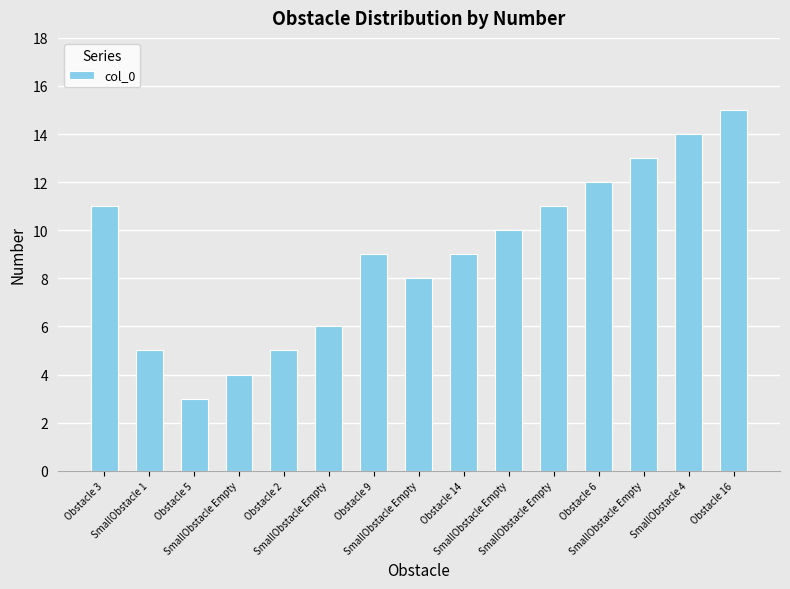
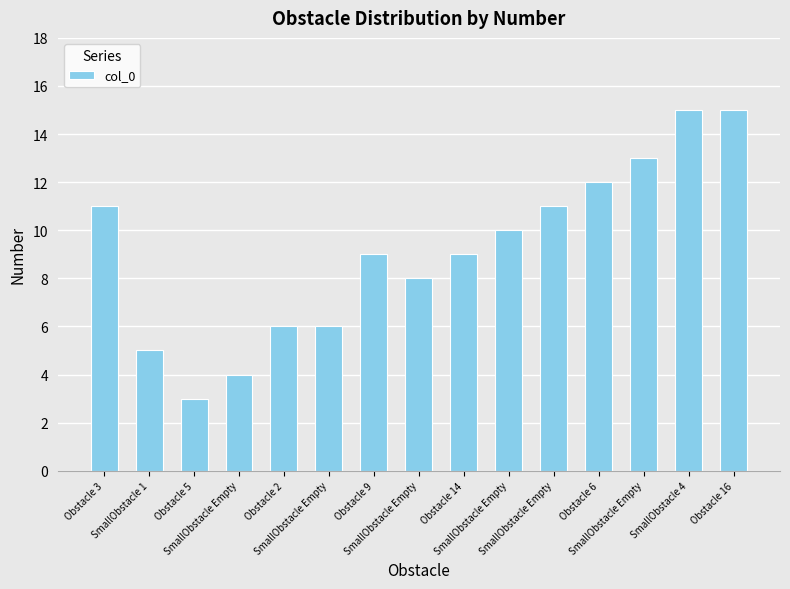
Obstacle 2: 5 -> 6
SmallObstacle 4: 14 -> 15
